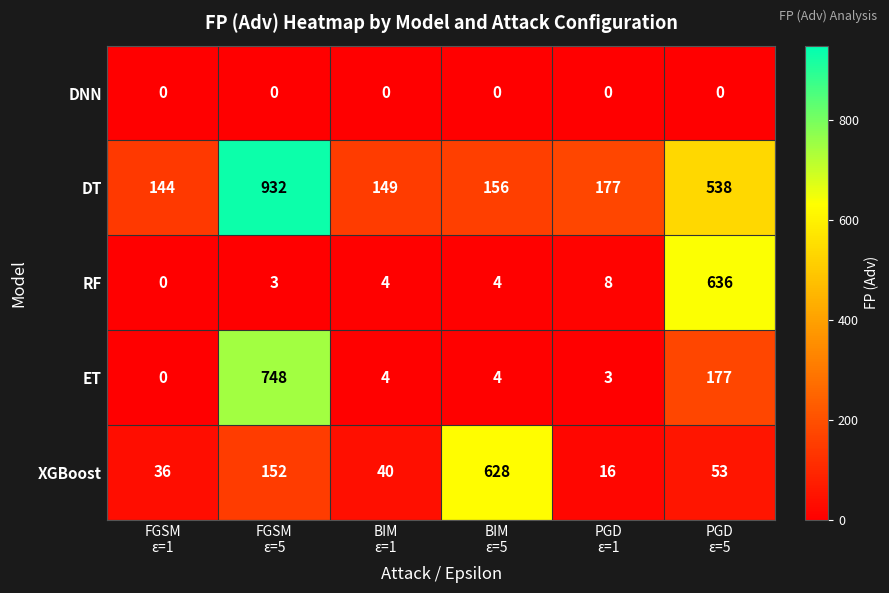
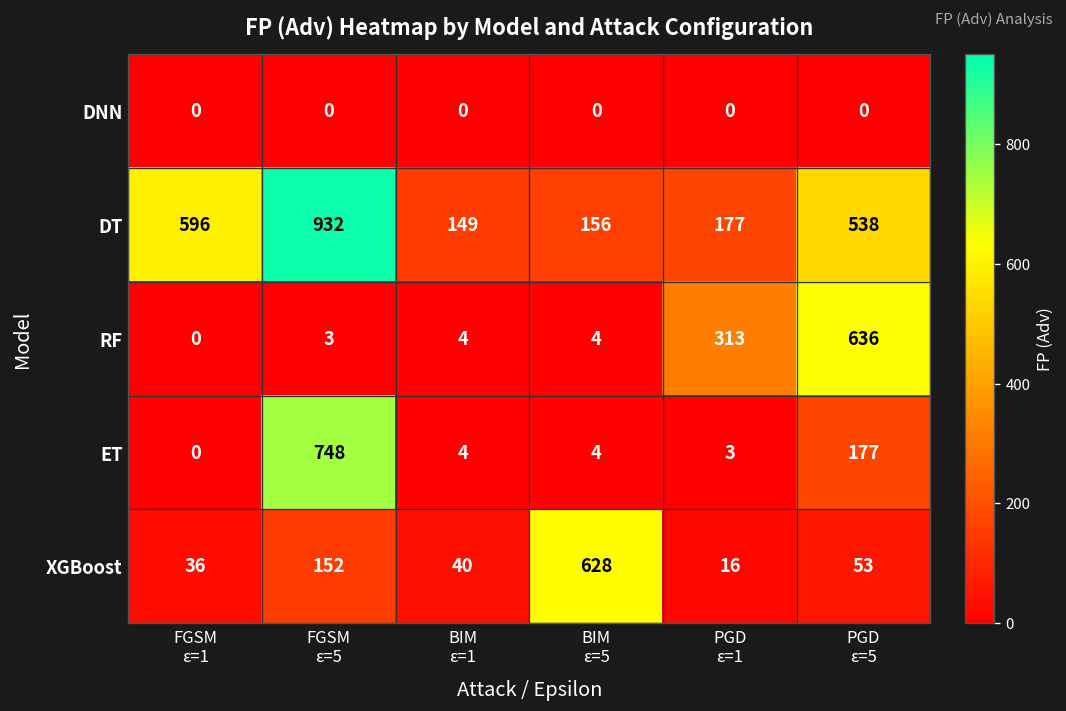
DT, FGSM ε=1: 144 -> 596
RF, PGD ε=1: 8 -> 313
